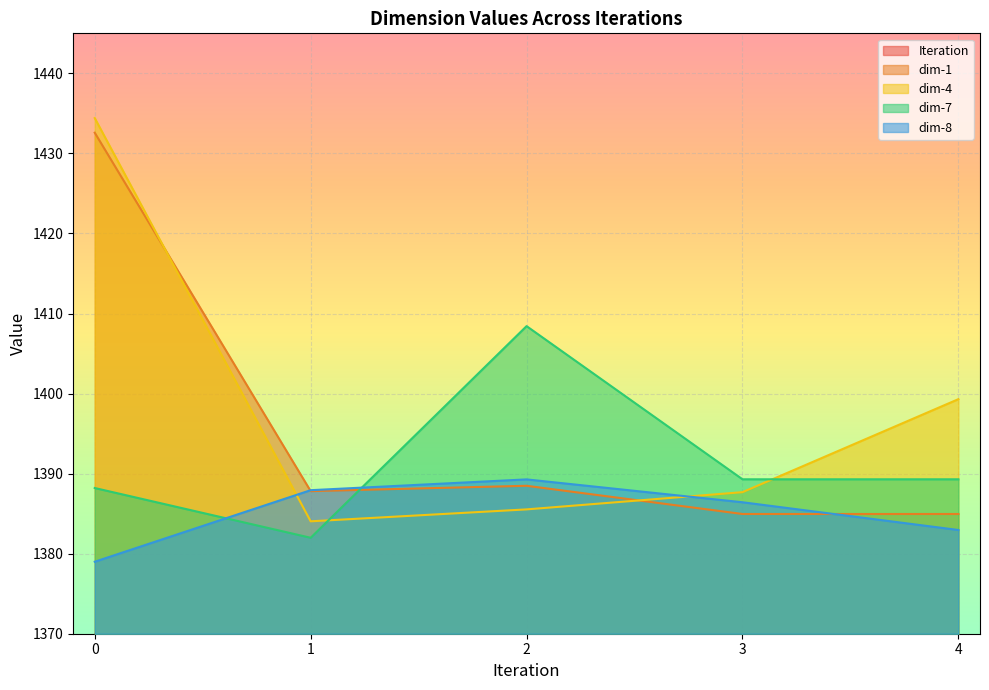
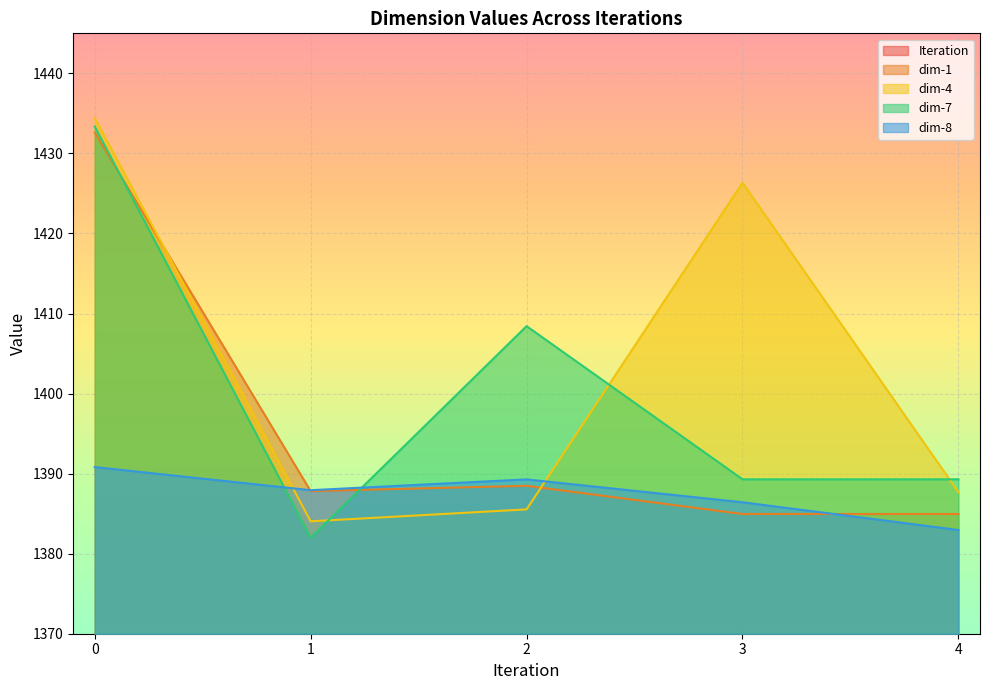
dim-7, 0: 1388 -> 1433
dim-8, 0: 1379 -> 1391
dim-4, 3: 1388 -> 1426
dim-4, 4: 1399 -> 1388
